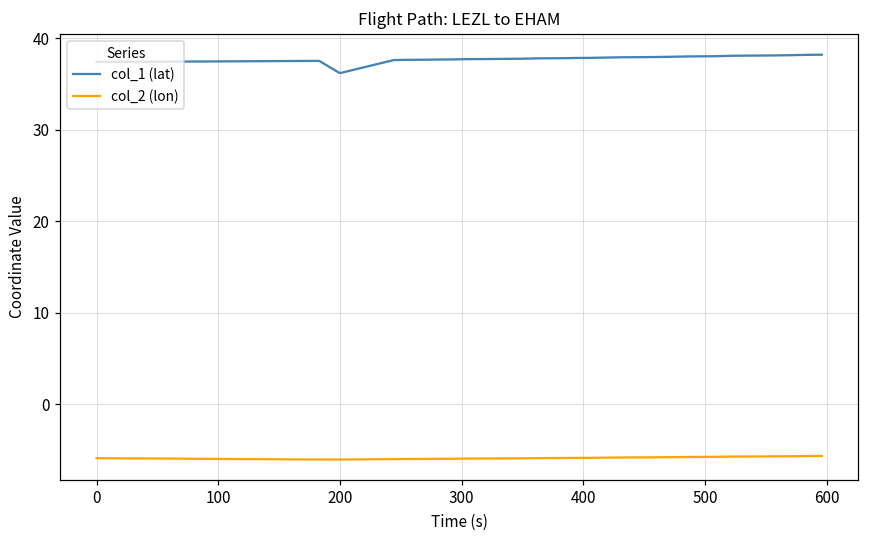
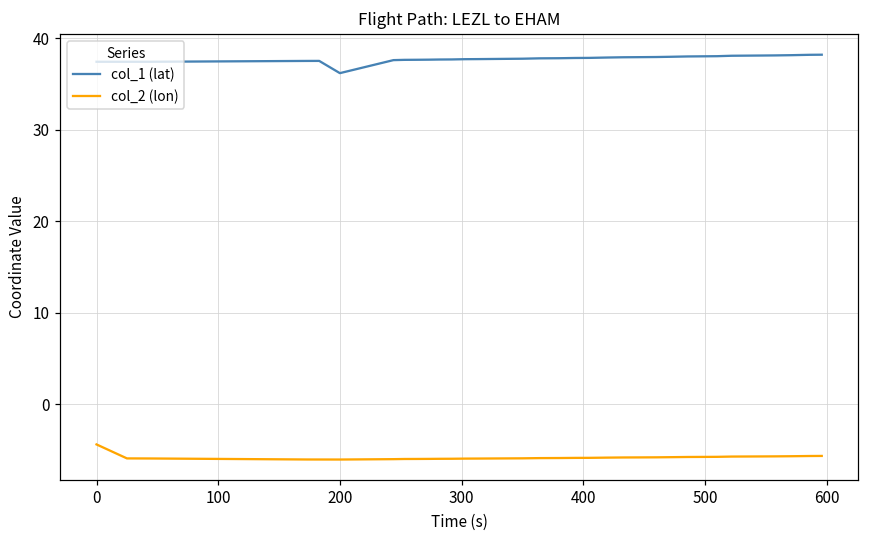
col_2 (lon), 0: -6 -> -4
